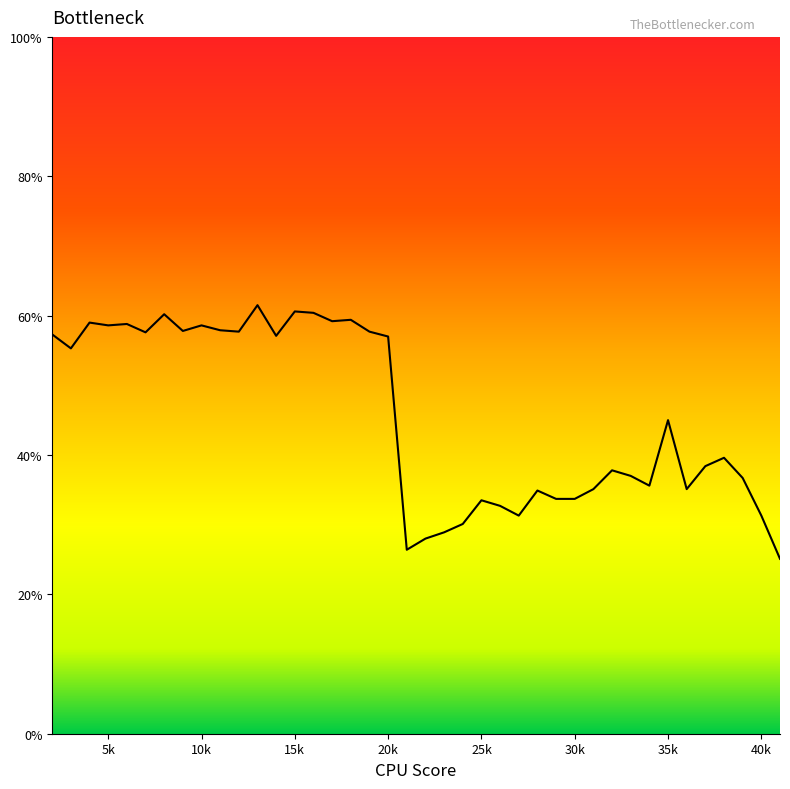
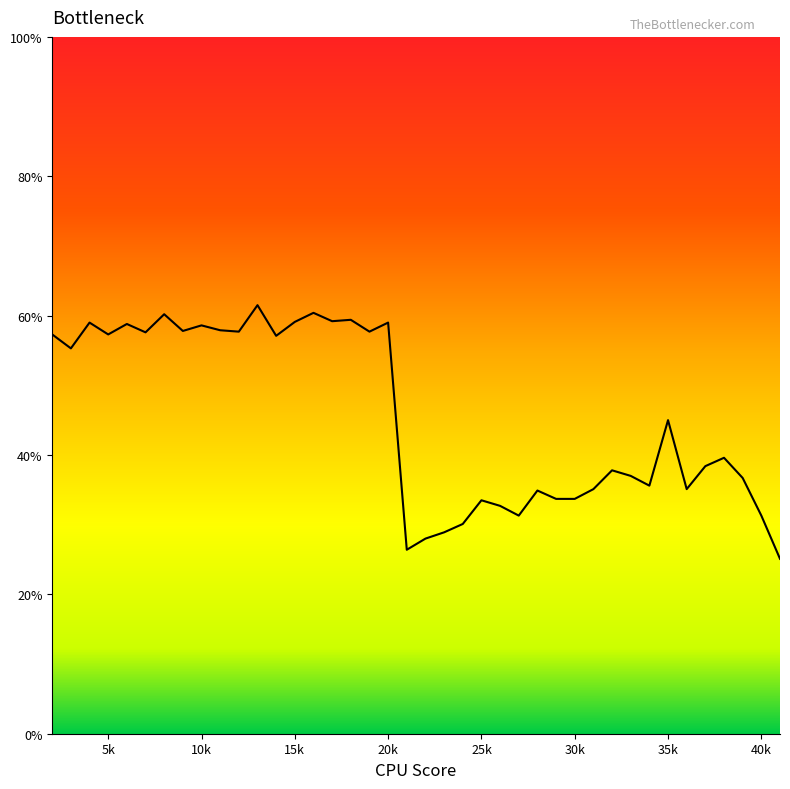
5k: 59% -> 57%
15k: 61% -> 59%
20k: 57% -> 59%
